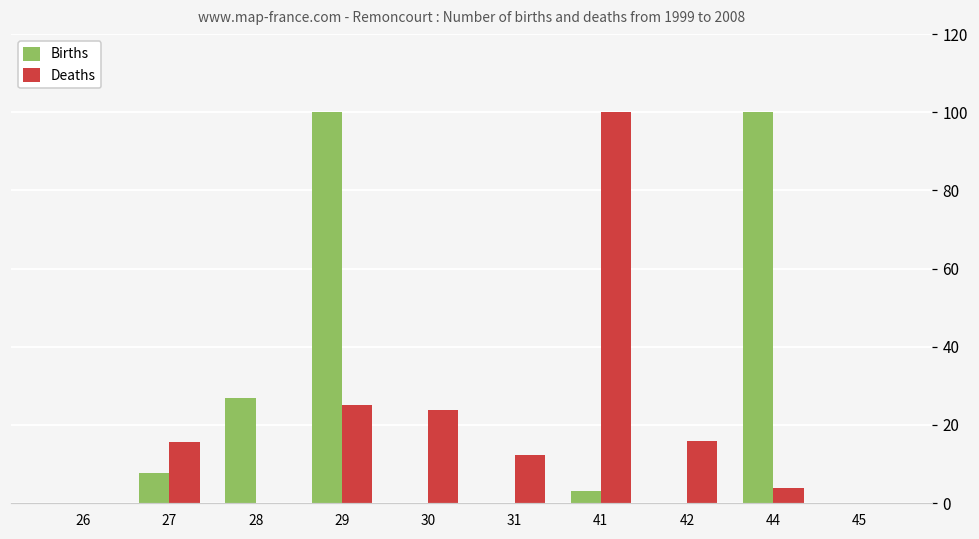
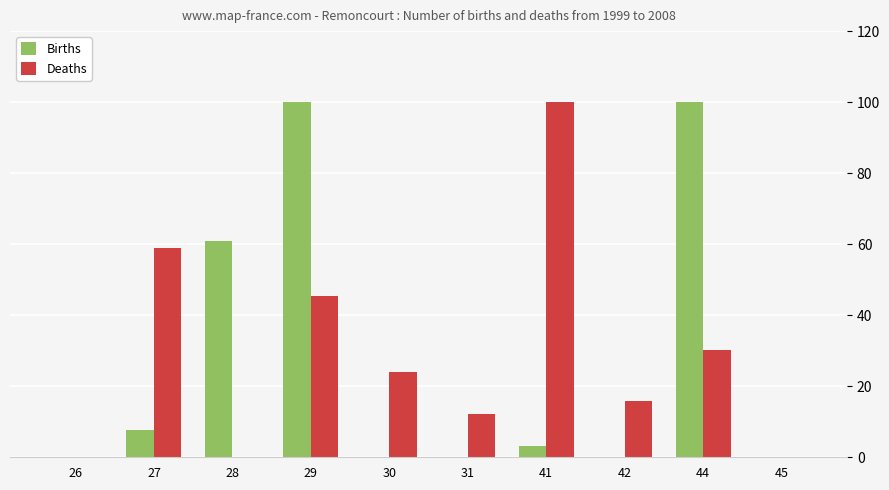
Deaths, 27: 16 -> 59
Births, 28: 27 -> 61
Deaths, 29: 25 -> 46
Deaths, 44: 4 -> 30
